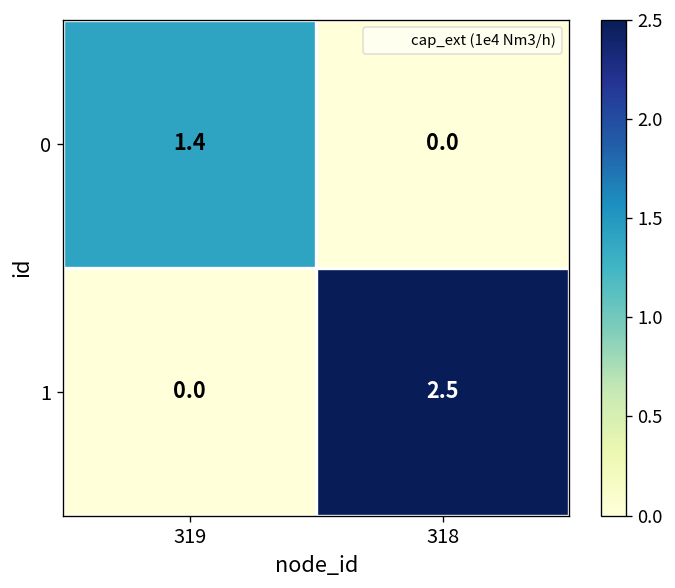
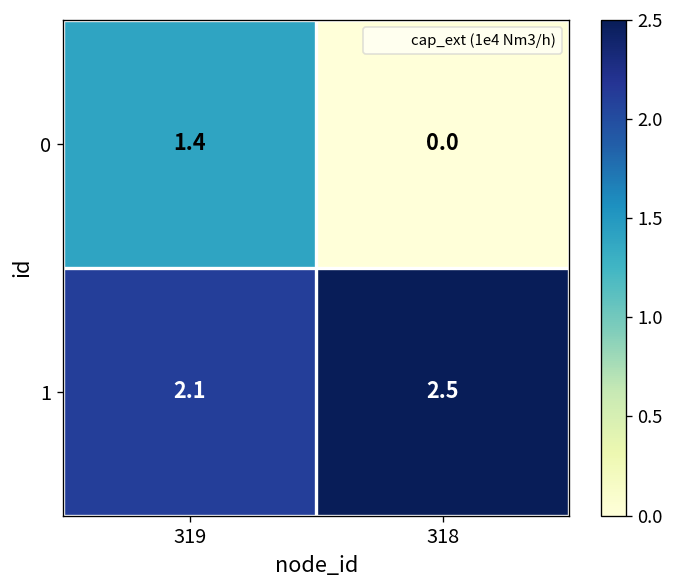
1, 319: 0.0 -> 2.1
